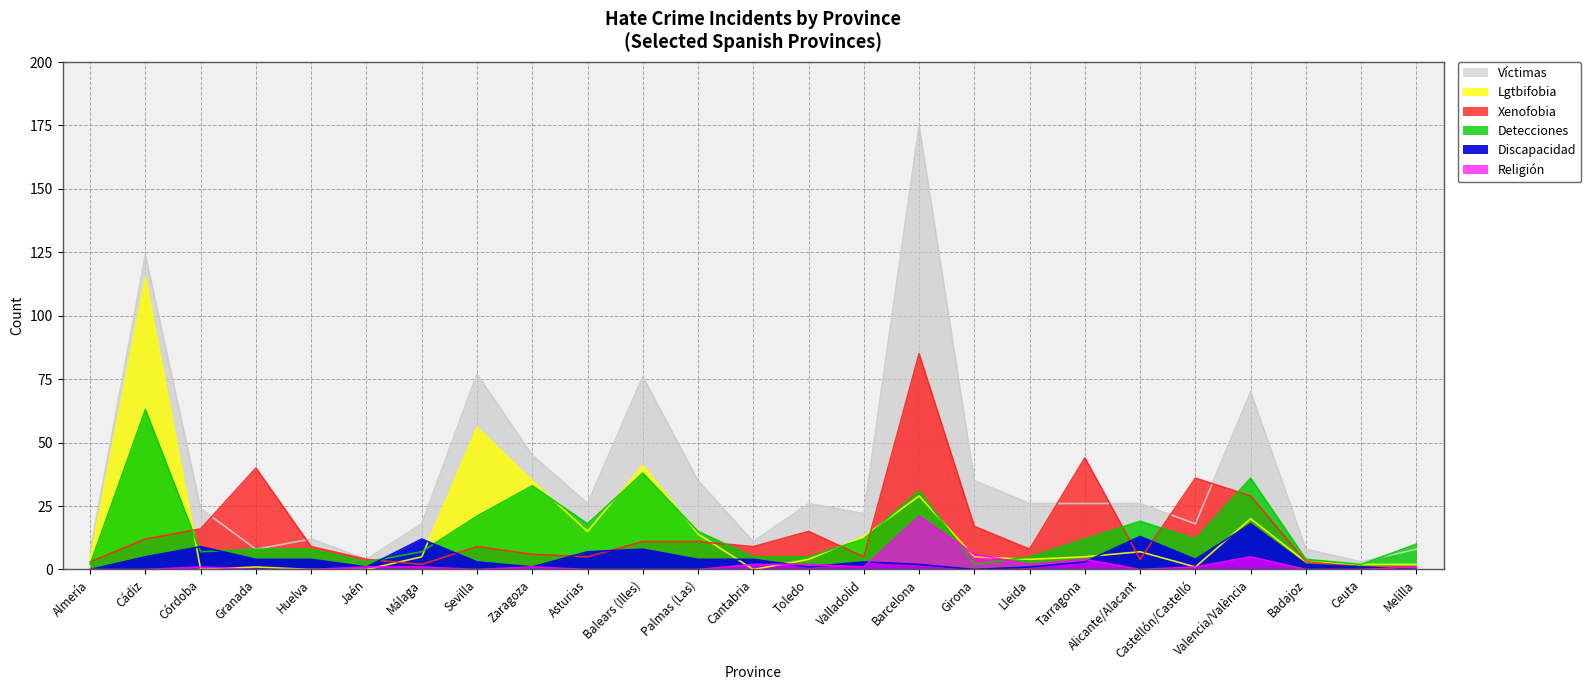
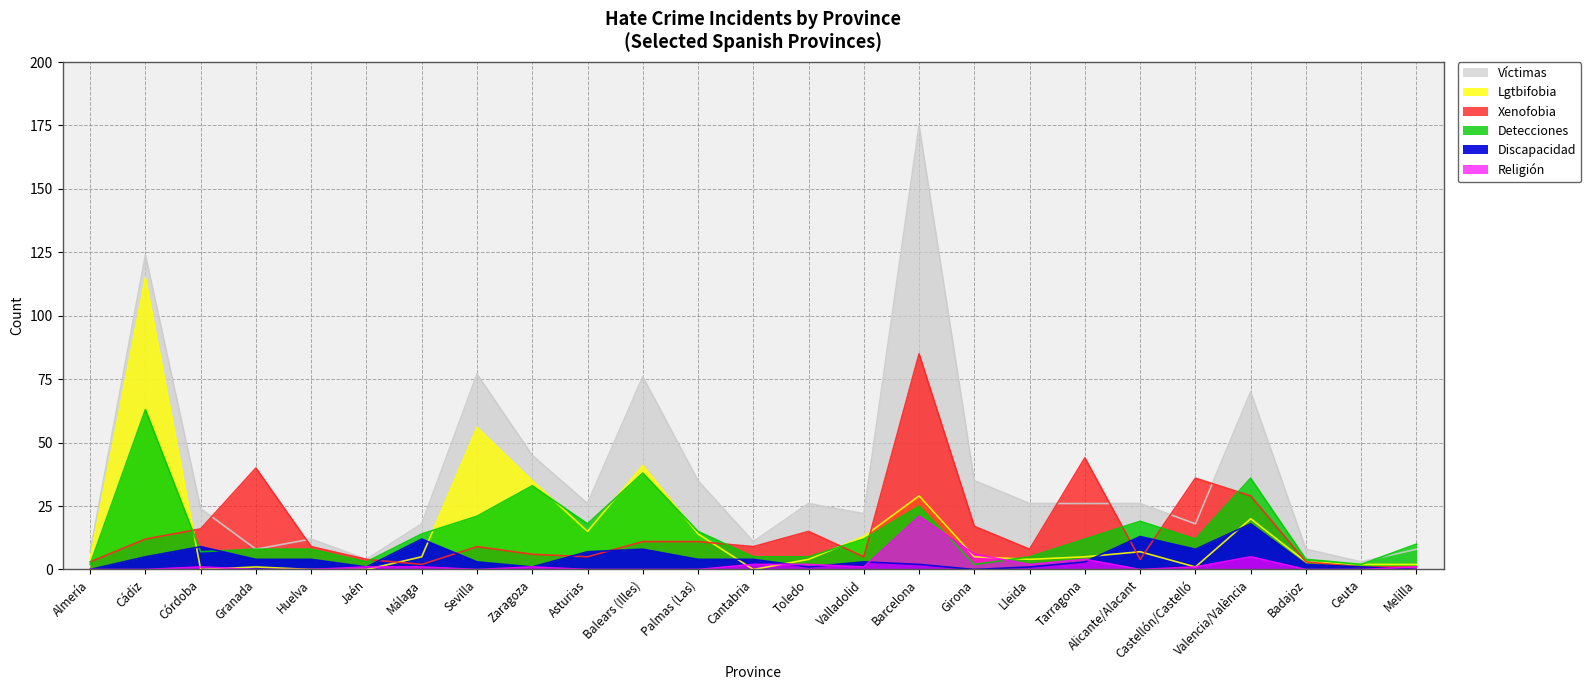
Detecciones, Málaga: 7 -> 14
Detecciones, Barcelona: 31 -> 25
Discapacidad, Castellón/Castelló: 4 -> 8
